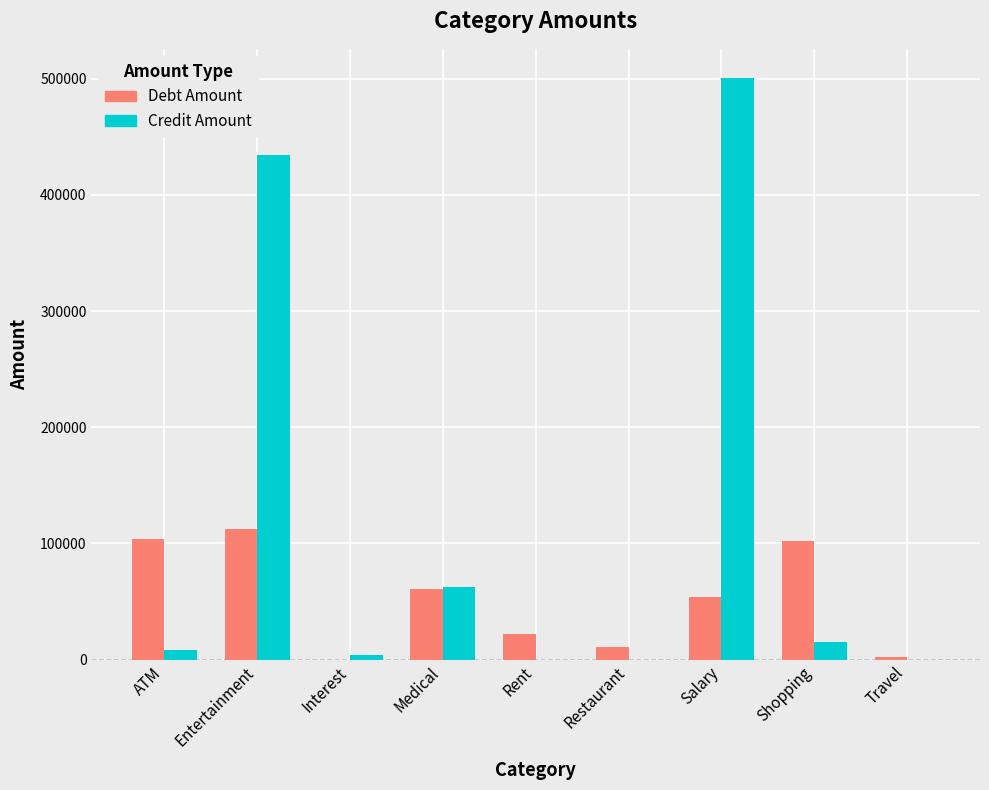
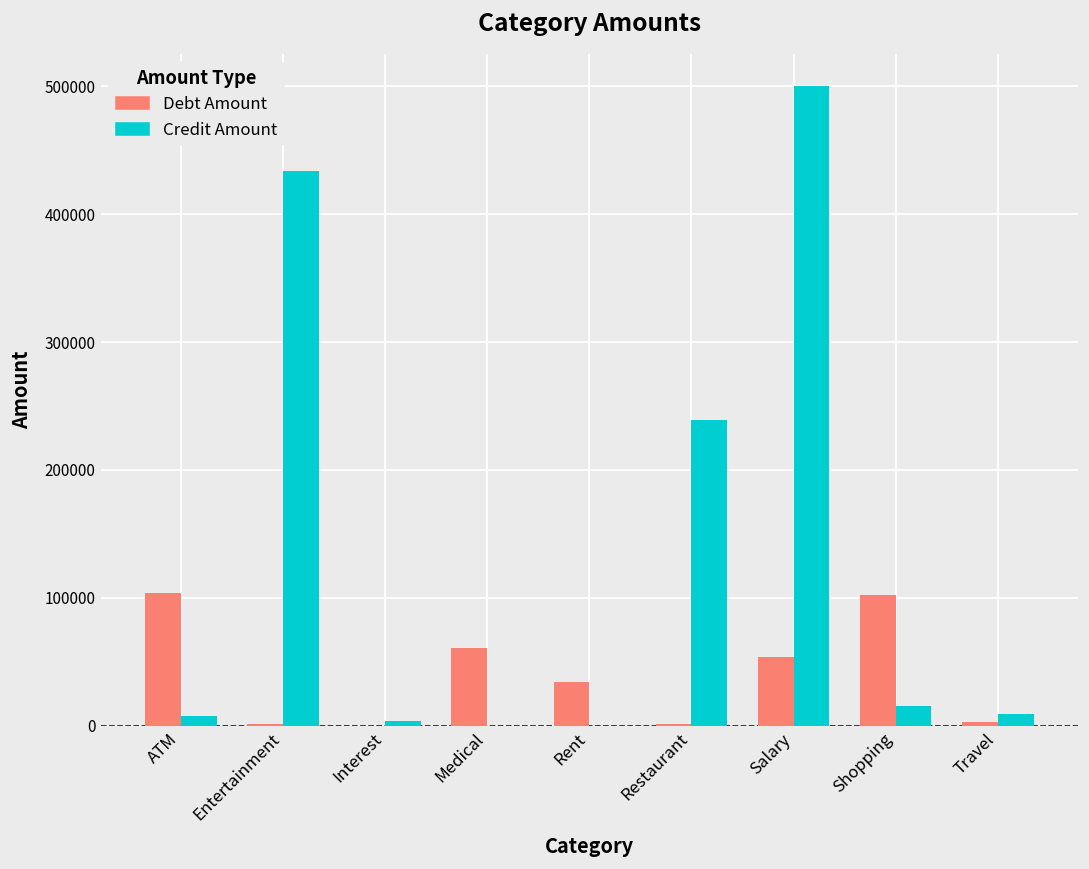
Debt Amount, Entertainment: 113000 -> 1000
Credit Amount, Medical: 63000 -> 0
Debt Amount, Rent: 22000 -> 34000
Debt Amount, Restaurant: 11000 -> 1000
Credit Amount, Restaurant: 0 -> 239000
Credit Amount, Travel: 0 -> 9000
